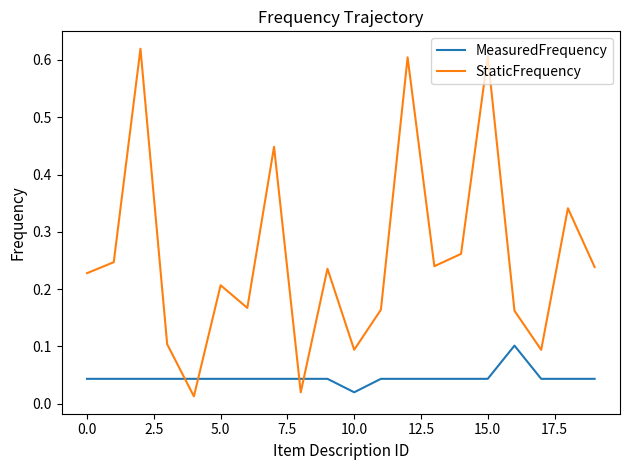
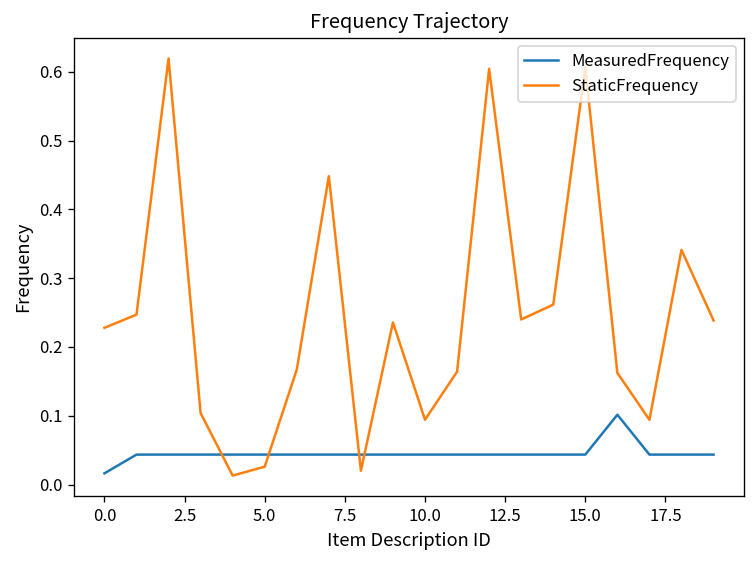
MeasuredFrequency, 0.0: 0.04 -> 0.02
StaticFrequency, 5.0: 0.21 -> 0.03
MeasuredFrequency, 10.0: 0.02 -> 0.04
